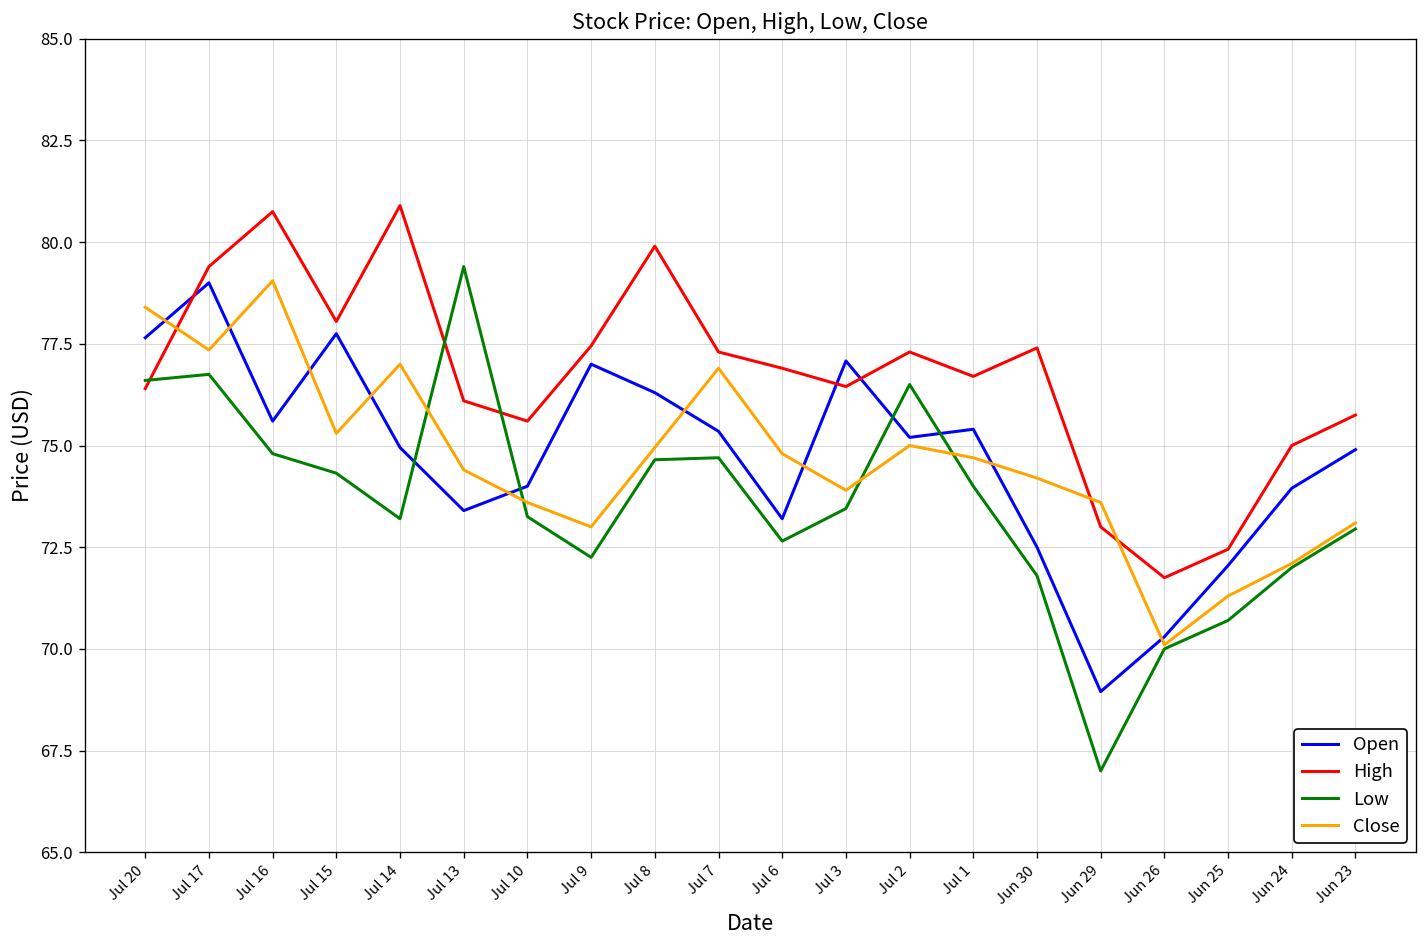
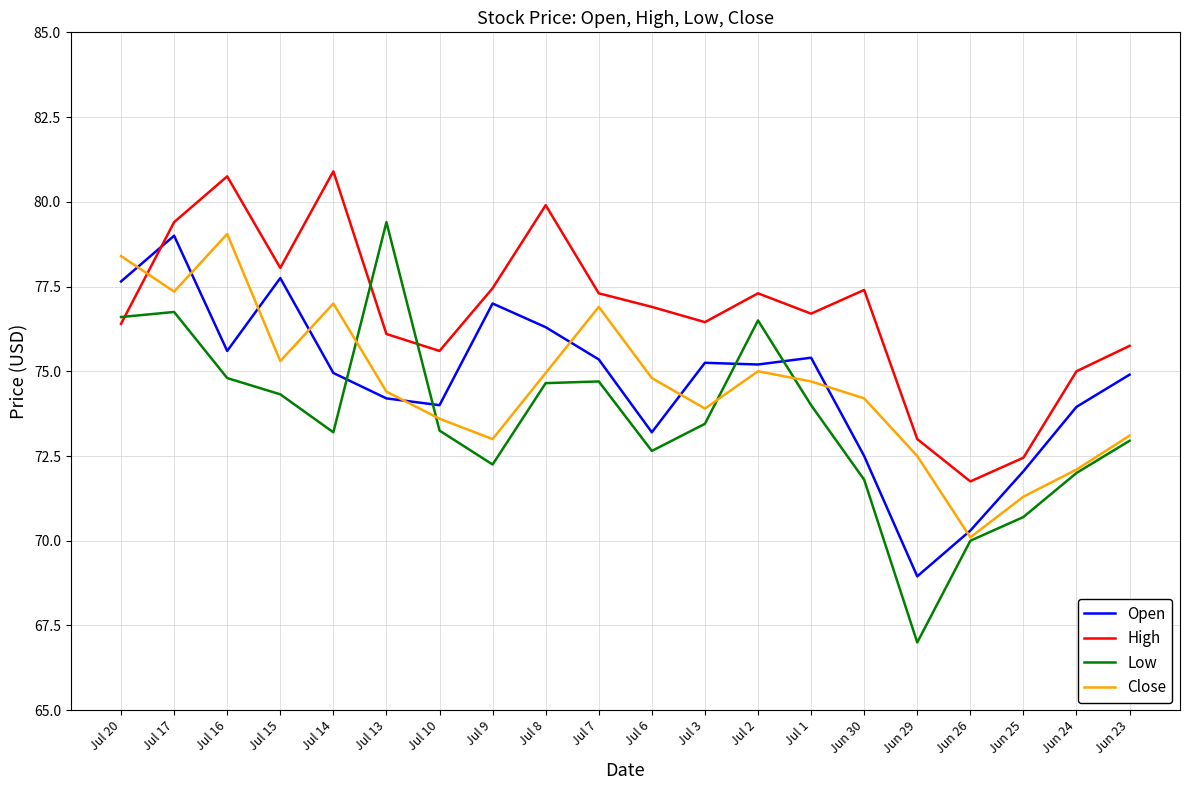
Open, Jul 13: 73.4 -> 74.2
Open, Jul 3: 77.1 -> 75.3
Close, Jun 29: 73.6 -> 72.5
